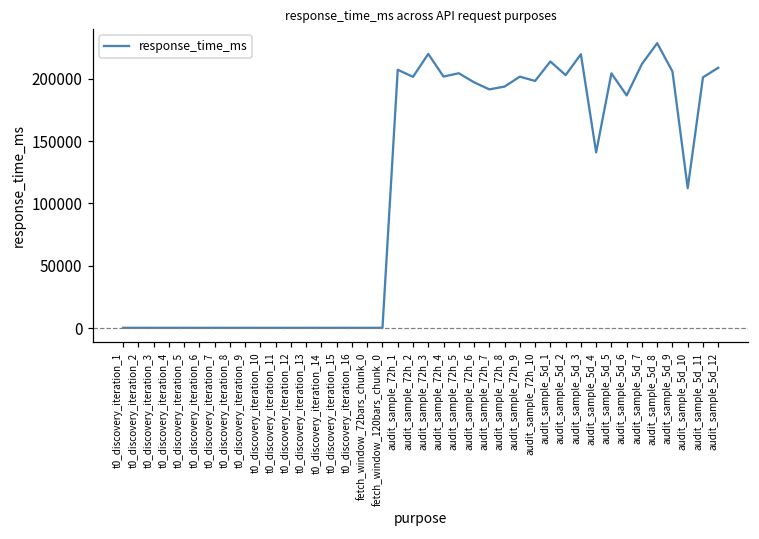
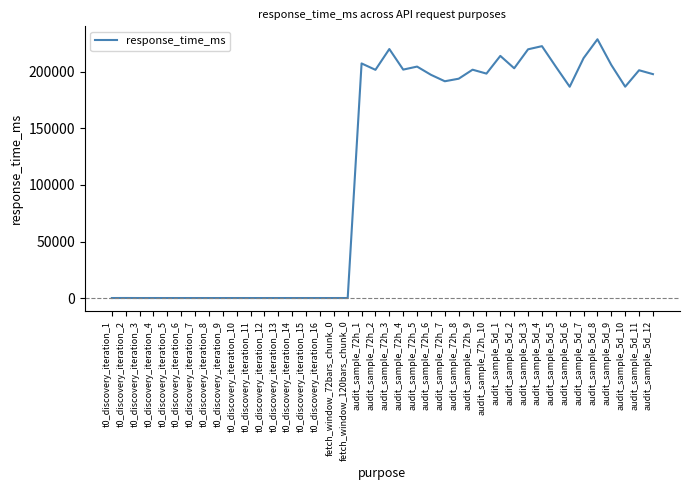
audit_sample_5d_4: 141000 -> 223000
audit_sample_5d_10: 112000 -> 187000
audit_sample_5d_12: 209000 -> 198000
